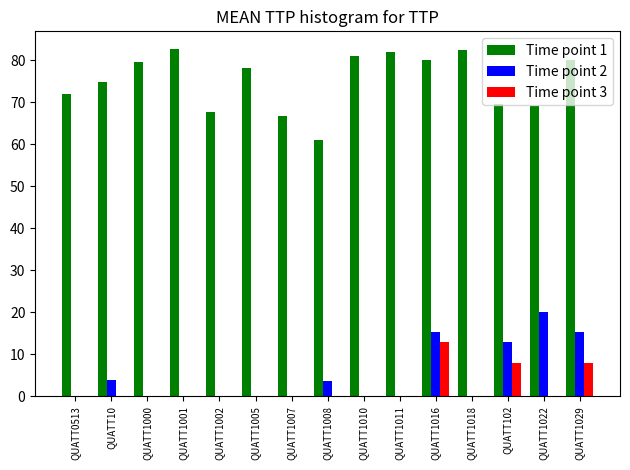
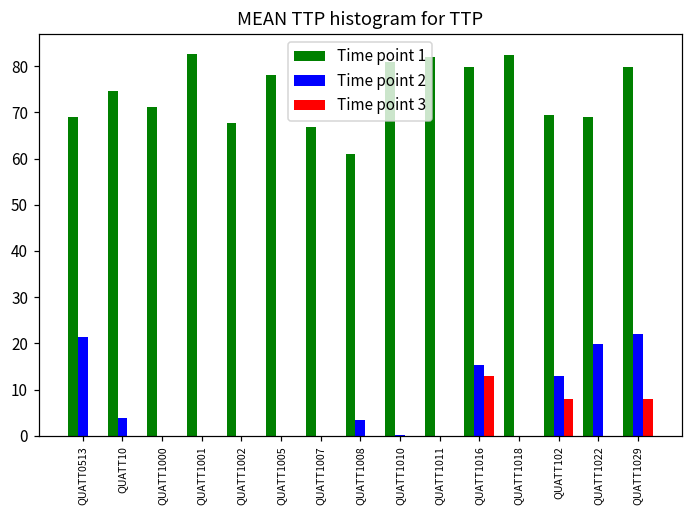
Time point 1, QUATT0513: 72 -> 69
Time point 2, QUATT0513: 0 -> 21
Time point 1, QUATT1000: 80 -> 71
Time point 2, QUATT1029: 15 -> 22
